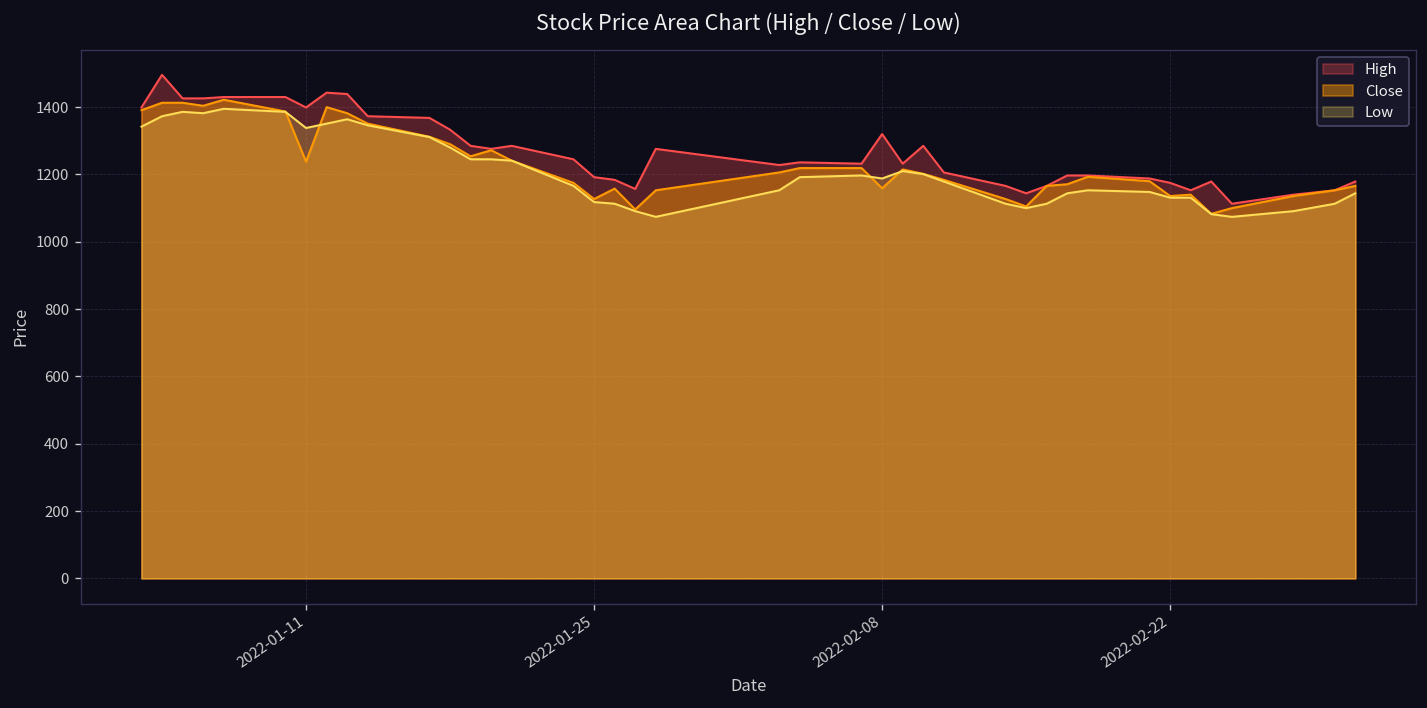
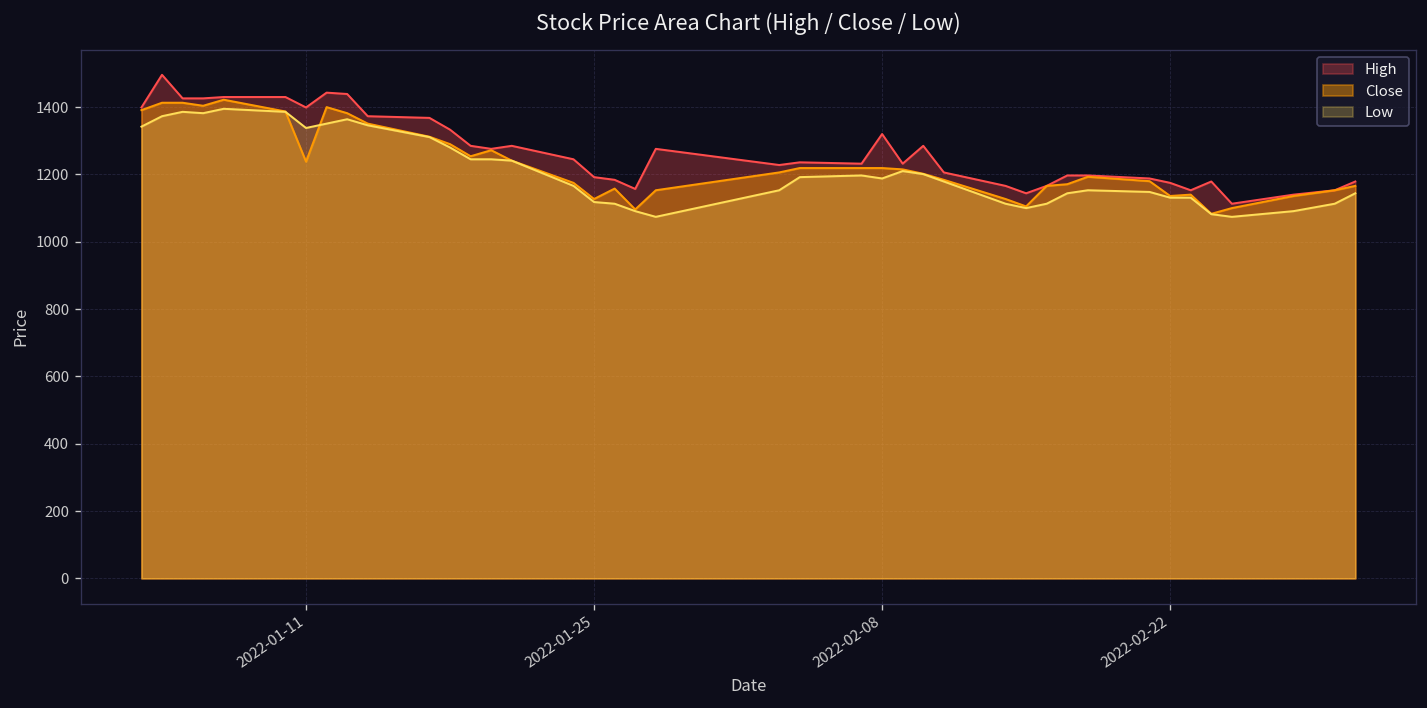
Close, 2022-02-08: 1160 -> 1220
